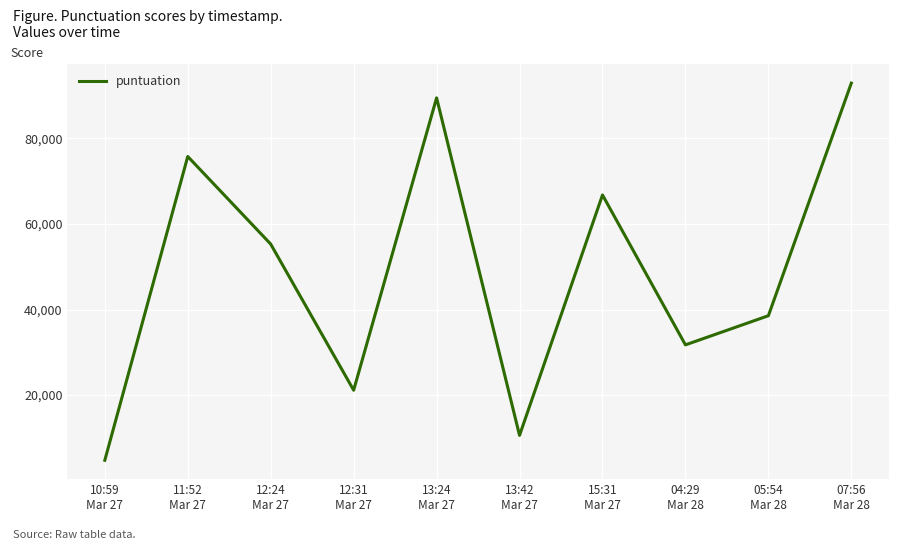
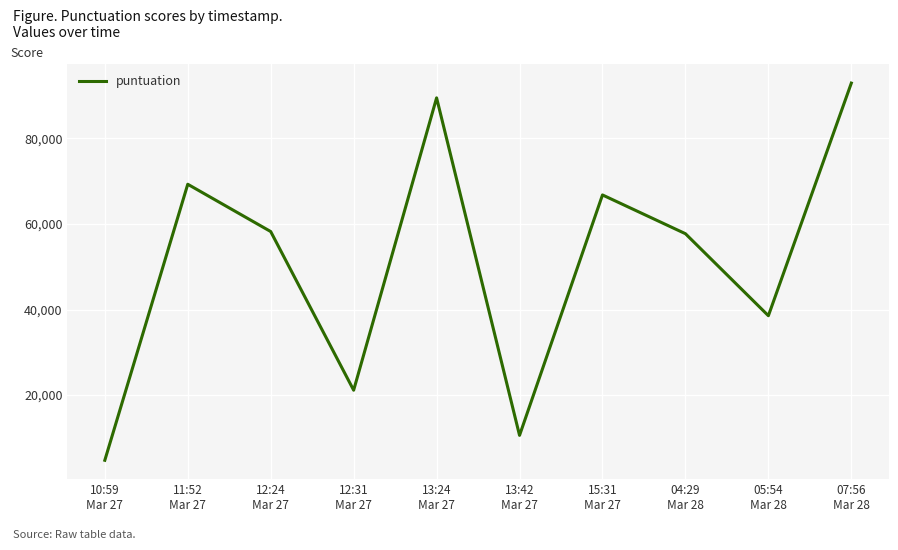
11:52 Mar 27: 76,000 -> 69,000
12:24 Mar 27: 55,000 -> 58,000
04:29 Mar 28: 32,000 -> 58,000
